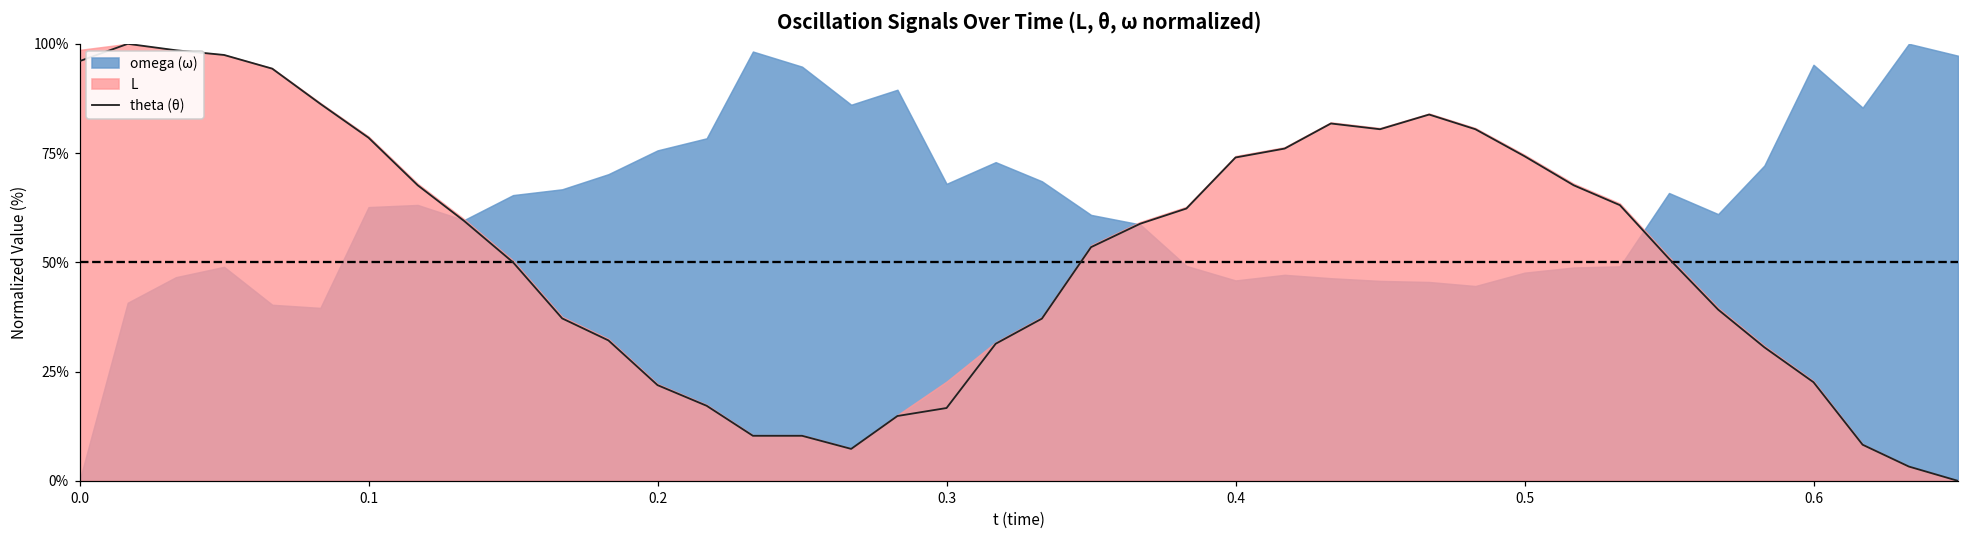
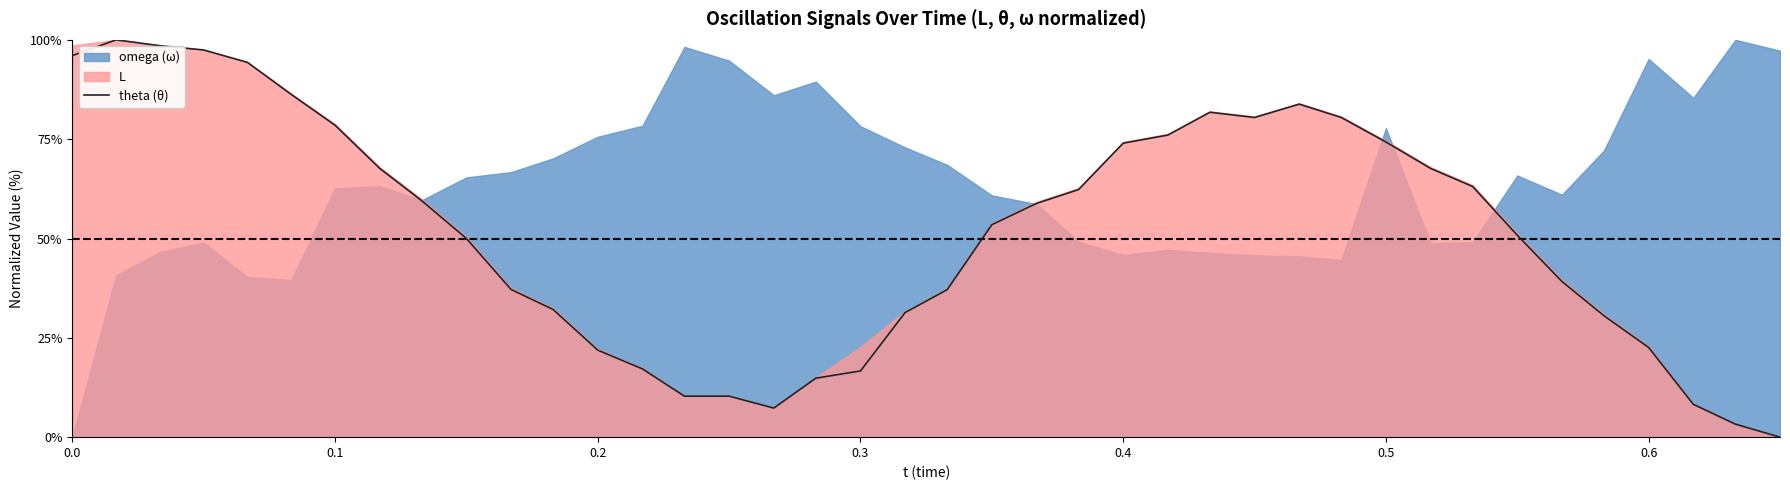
omega (ω), 0.3: 68% -> 78%
omega (ω), 0.5: 48% -> 78%
